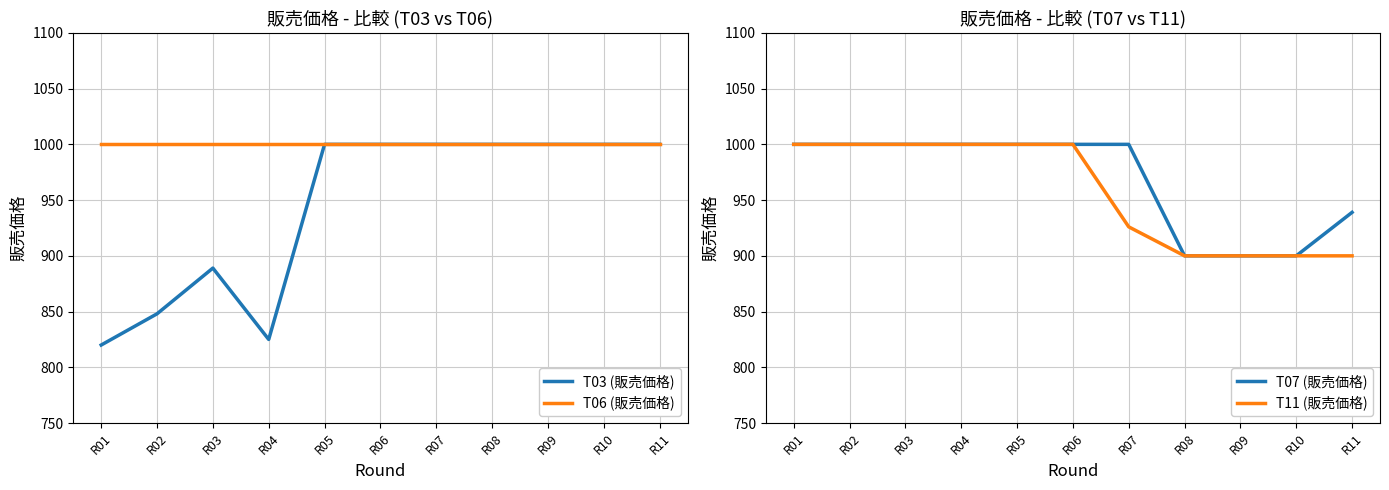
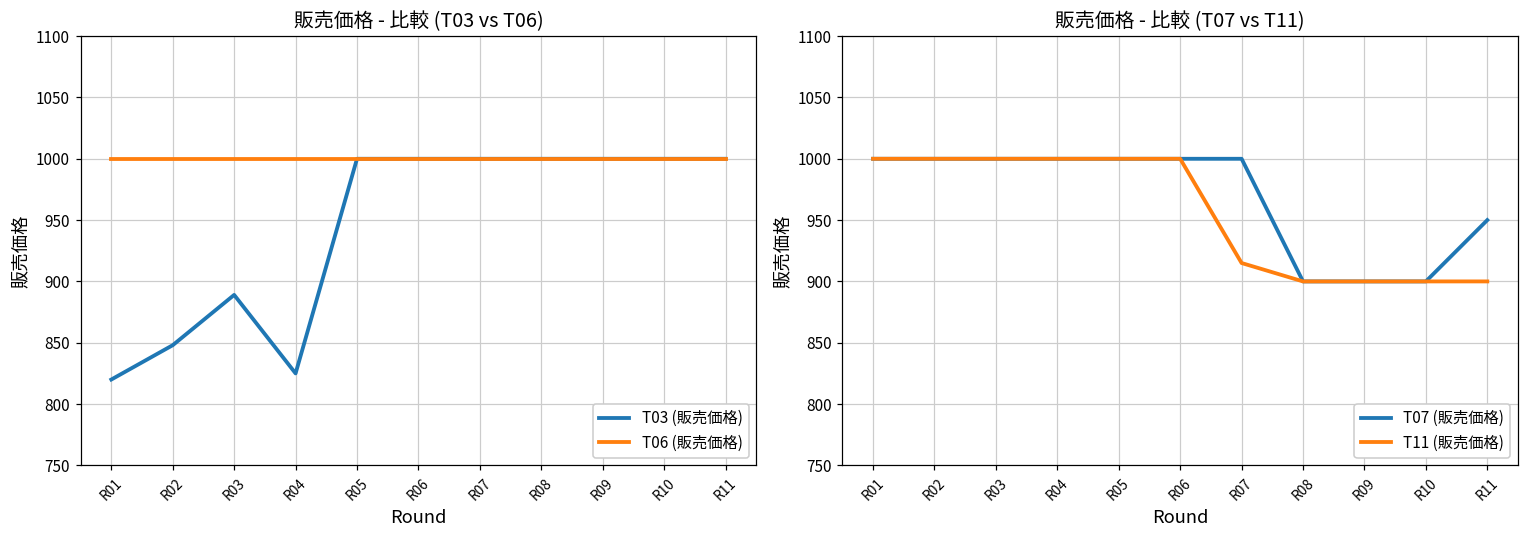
販売価格 - 比較 (T07 vs T11), T11 (販売価格), R07: 926 -> 915
販売価格 - 比較 (T07 vs T11), T07 (販売価格), R11: 939 -> 950
